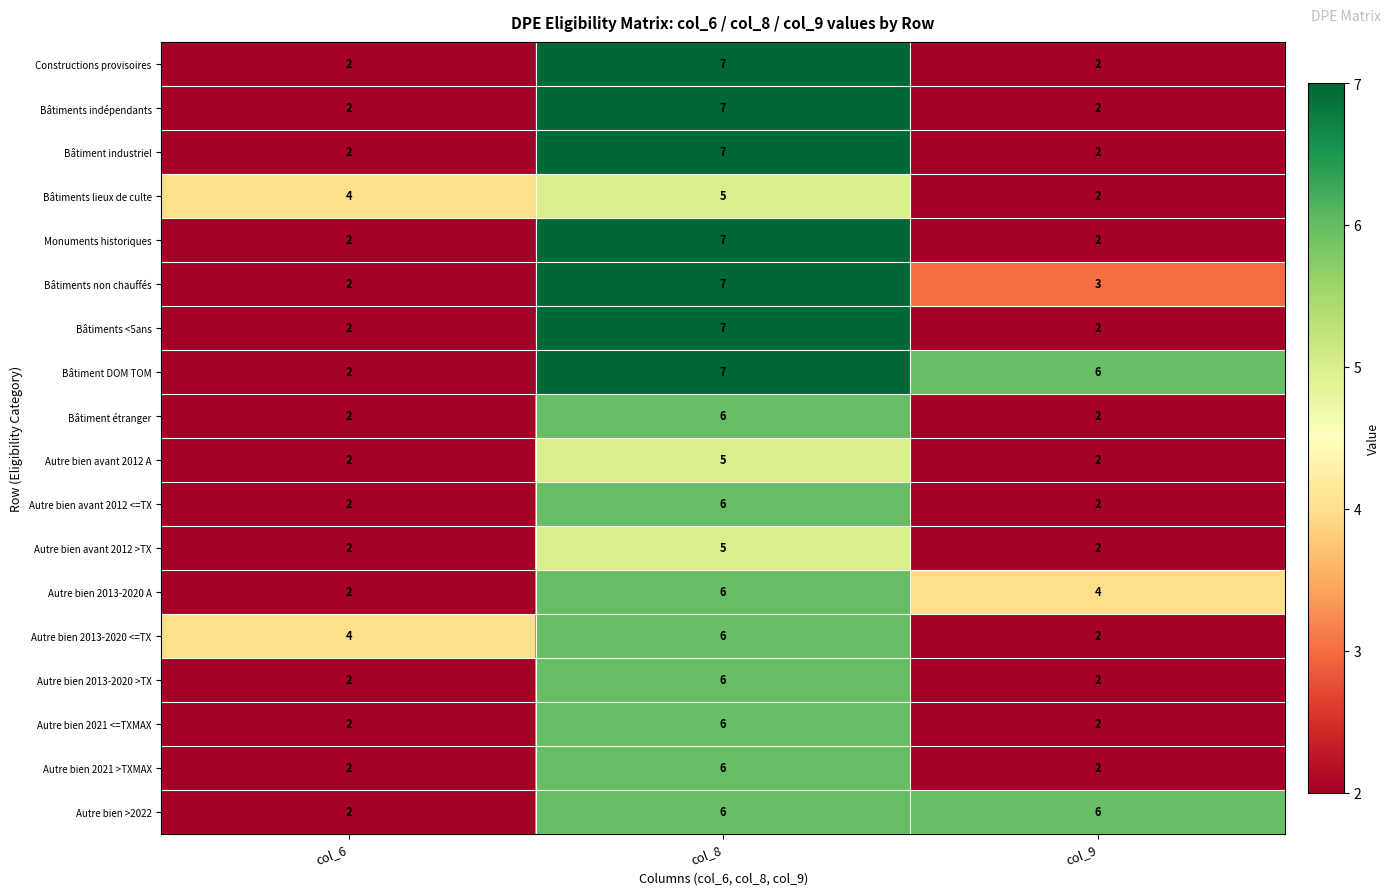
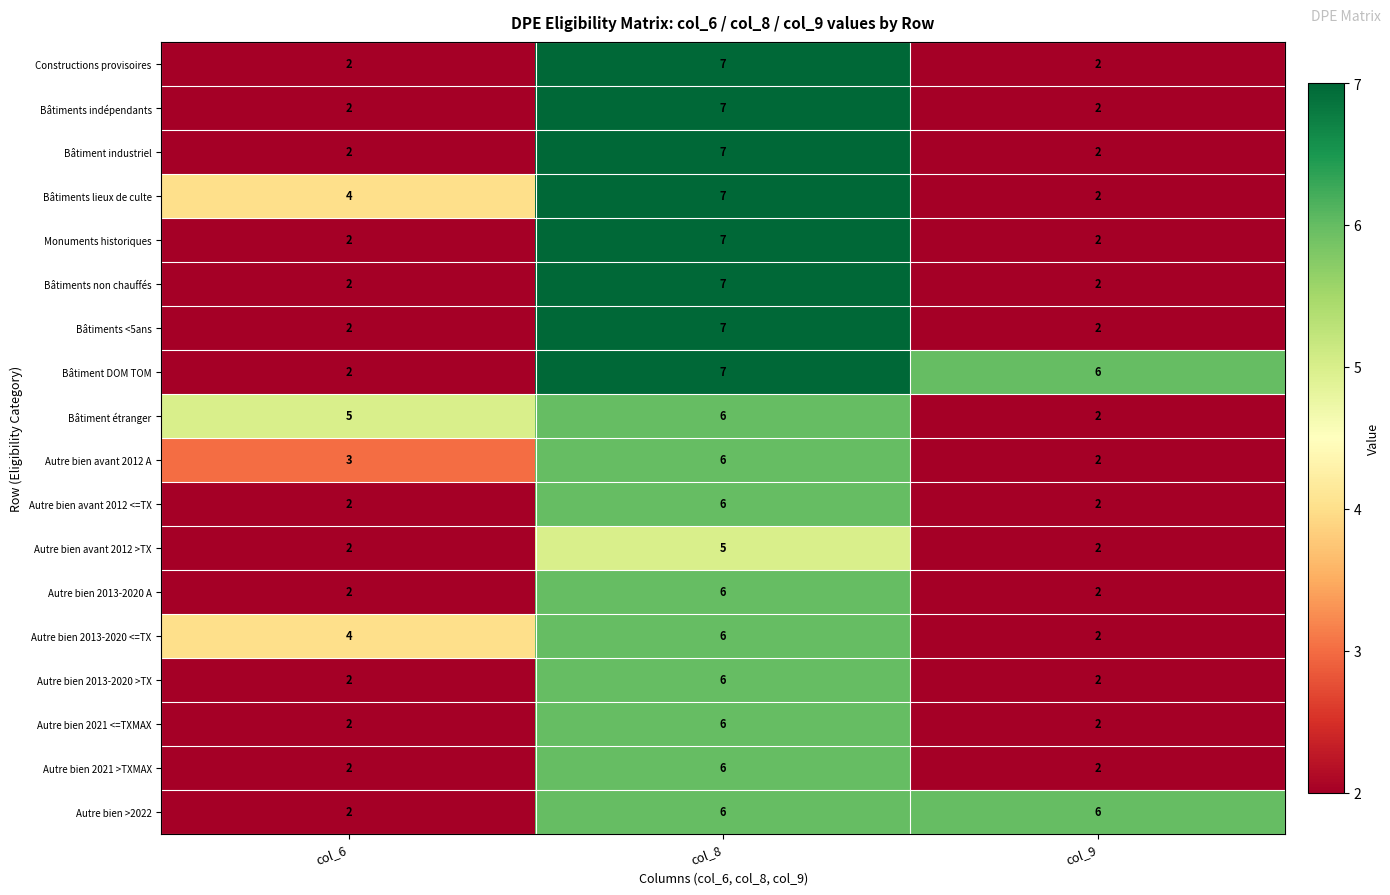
Bâtiments lieux de culte, col_8: 5 -> 7
Bâtiments non chauffés, col_9: 3 -> 2
Bâtiment étranger, col_6: 2 -> 5
Autre bien avant 2012 A, col_6: 2 -> 3
Autre bien avant 2012 A, col_8: 5 -> 6
Autre bien 2013-2020 A, col_9: 4 -> 2
